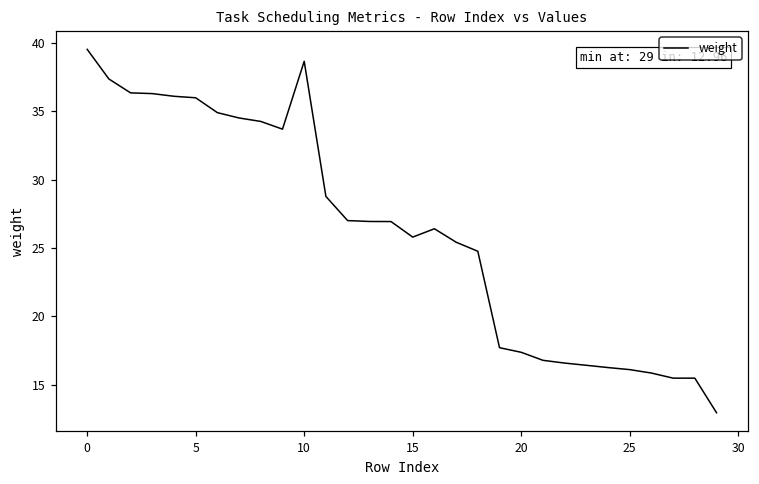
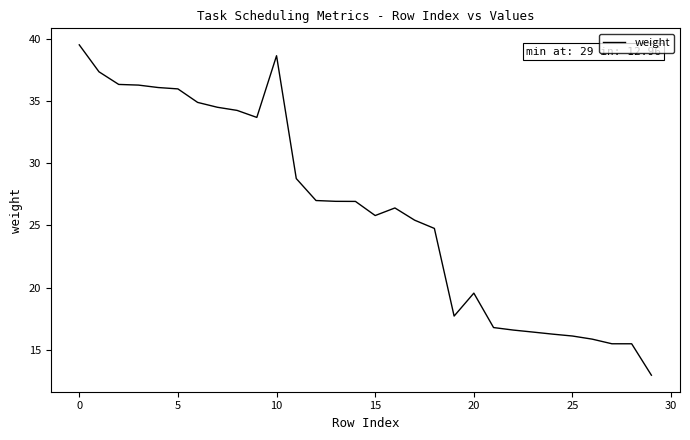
20: 17.4 -> 19.6
